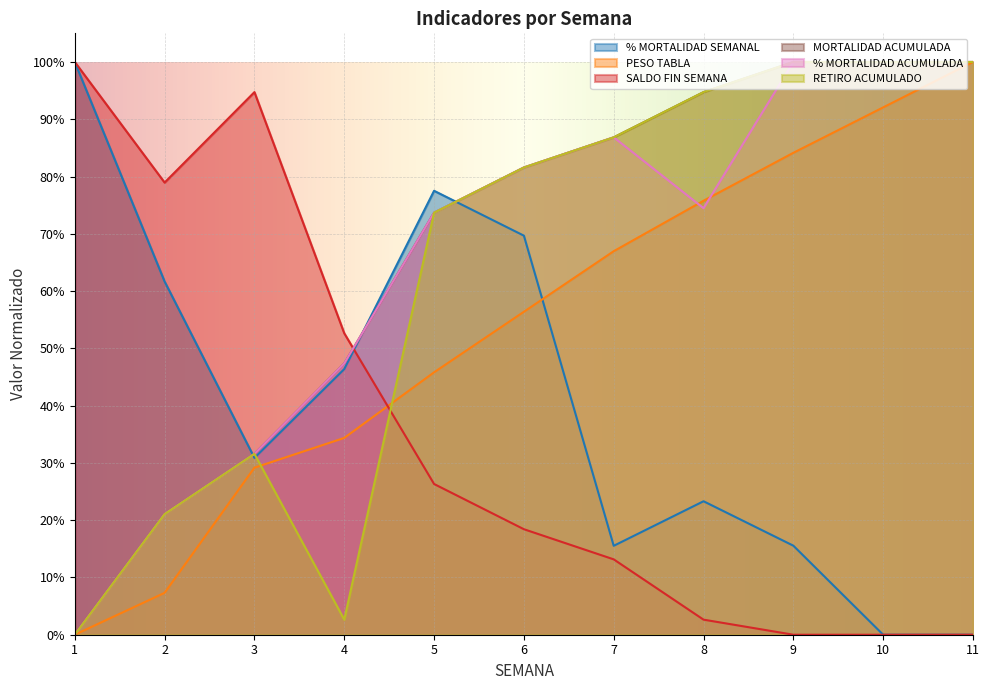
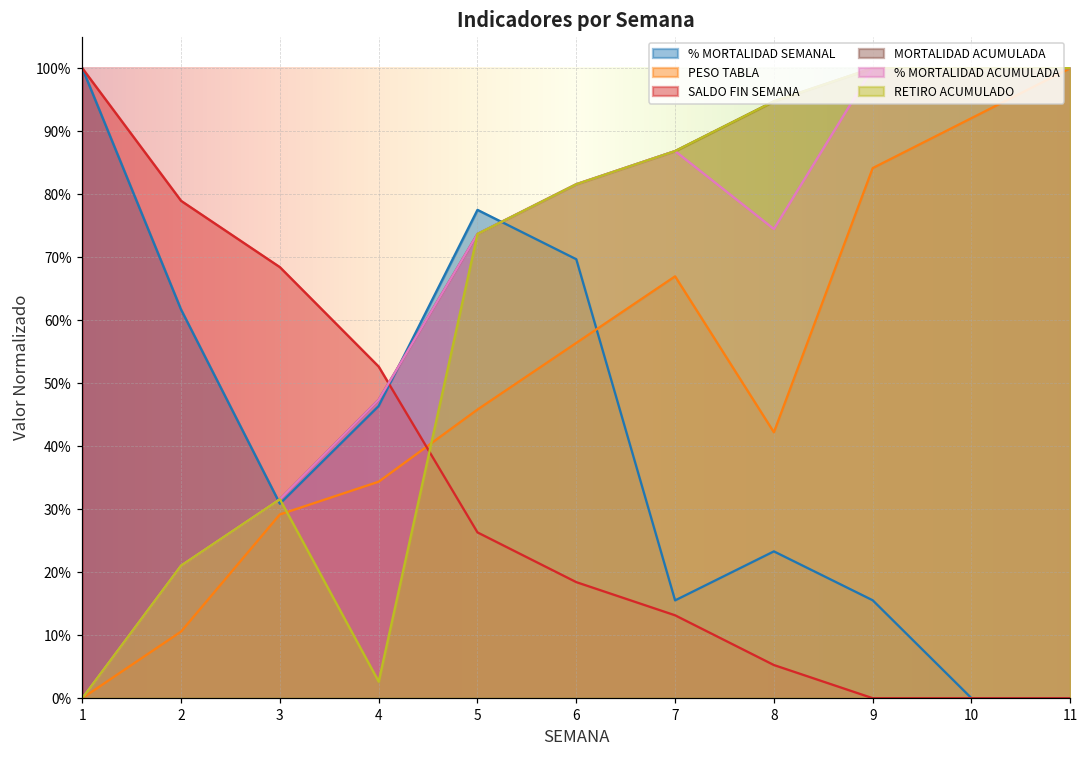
PESO TABLA, 2: 7% -> 11%
SALDO FIN SEMANA, 3: 95% -> 68%
PESO TABLA, 8: 76% -> 42%
SALDO FIN SEMANA, 8: 3% -> 5%
